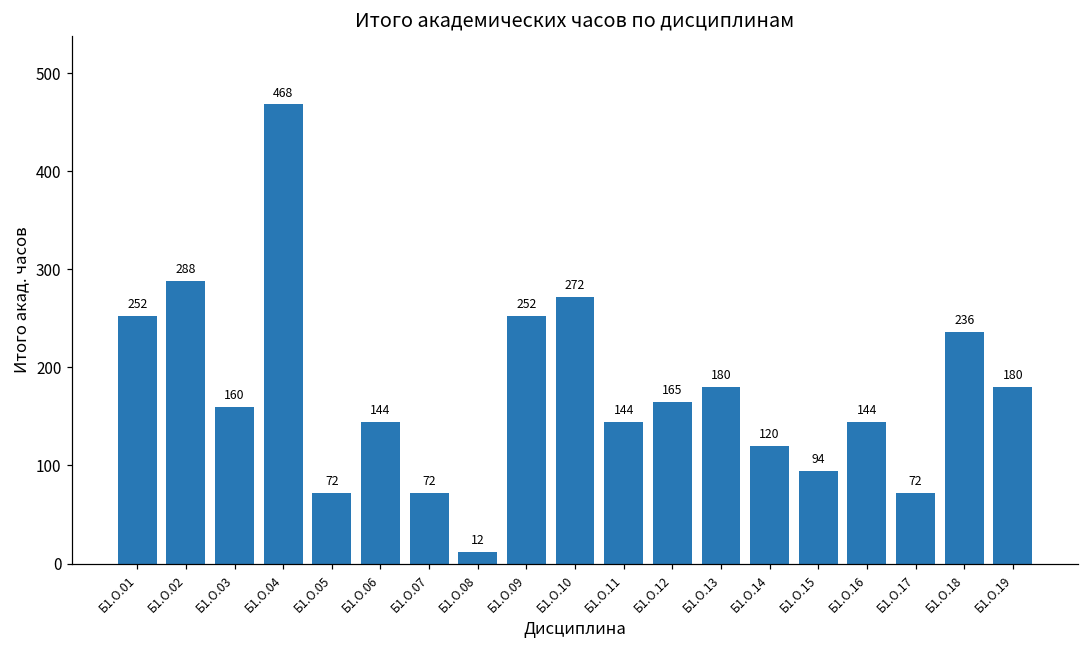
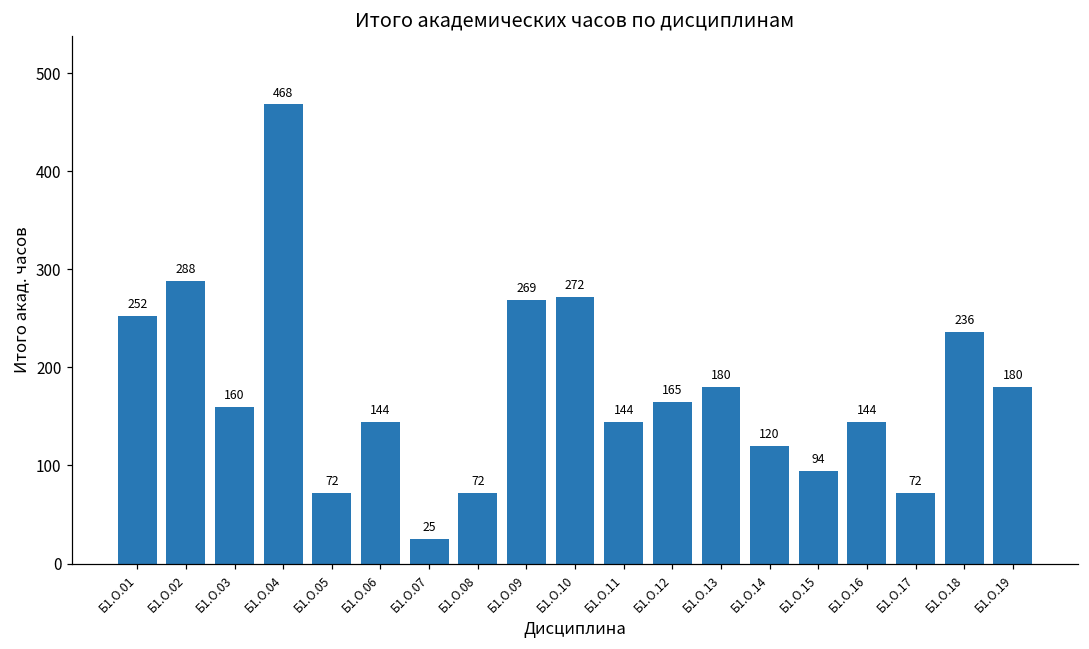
Б1.О.07: 72 -> 25
Б1.О.08: 12 -> 72
Б1.О.09: 252 -> 269
